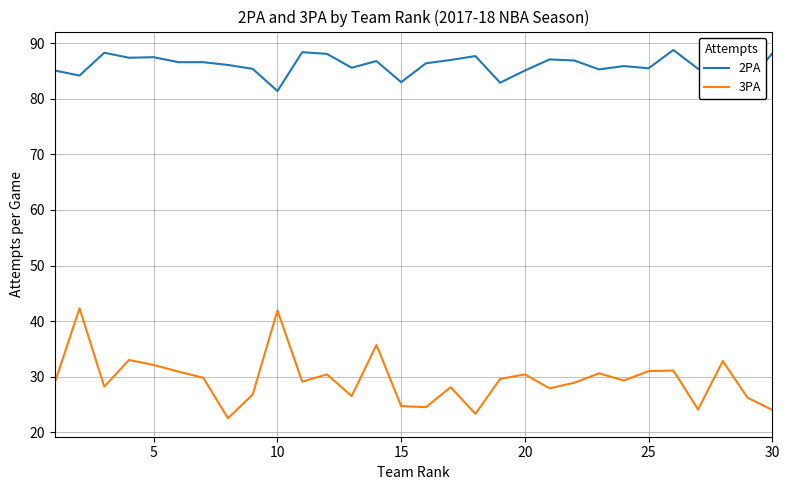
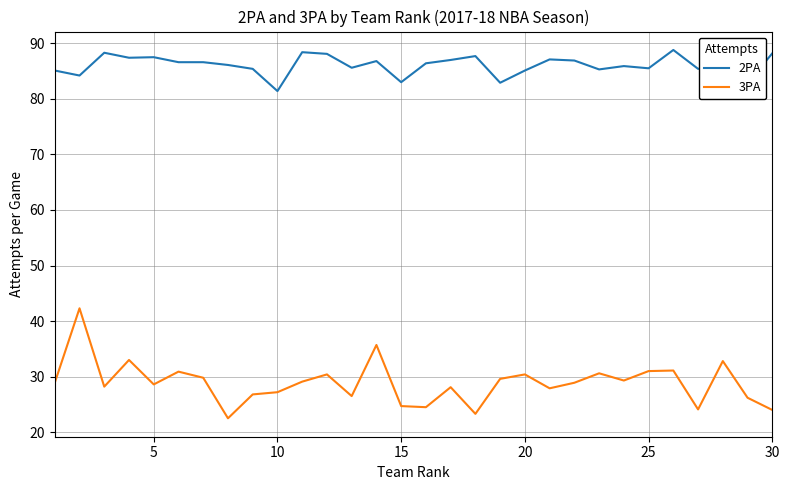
3PA, 5: 32 -> 29
3PA, 10: 42 -> 27
